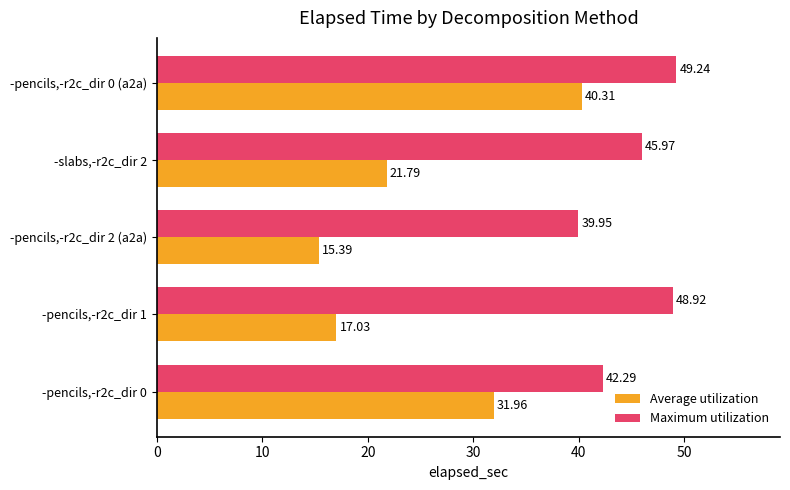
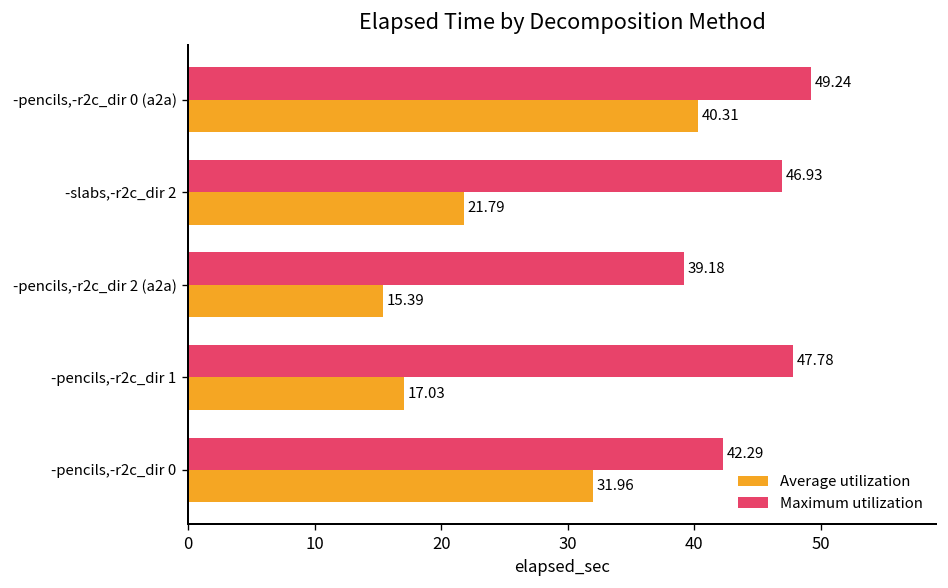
Maximum utilization, -slabs,-r2c_dir 2: 45.97 -> 46.93
Maximum utilization, -pencils,-r2c_dir 2 (a2a): 39.95 -> 39.18
Maximum utilization, -pencils,-r2c_dir 1: 48.92 -> 47.78
